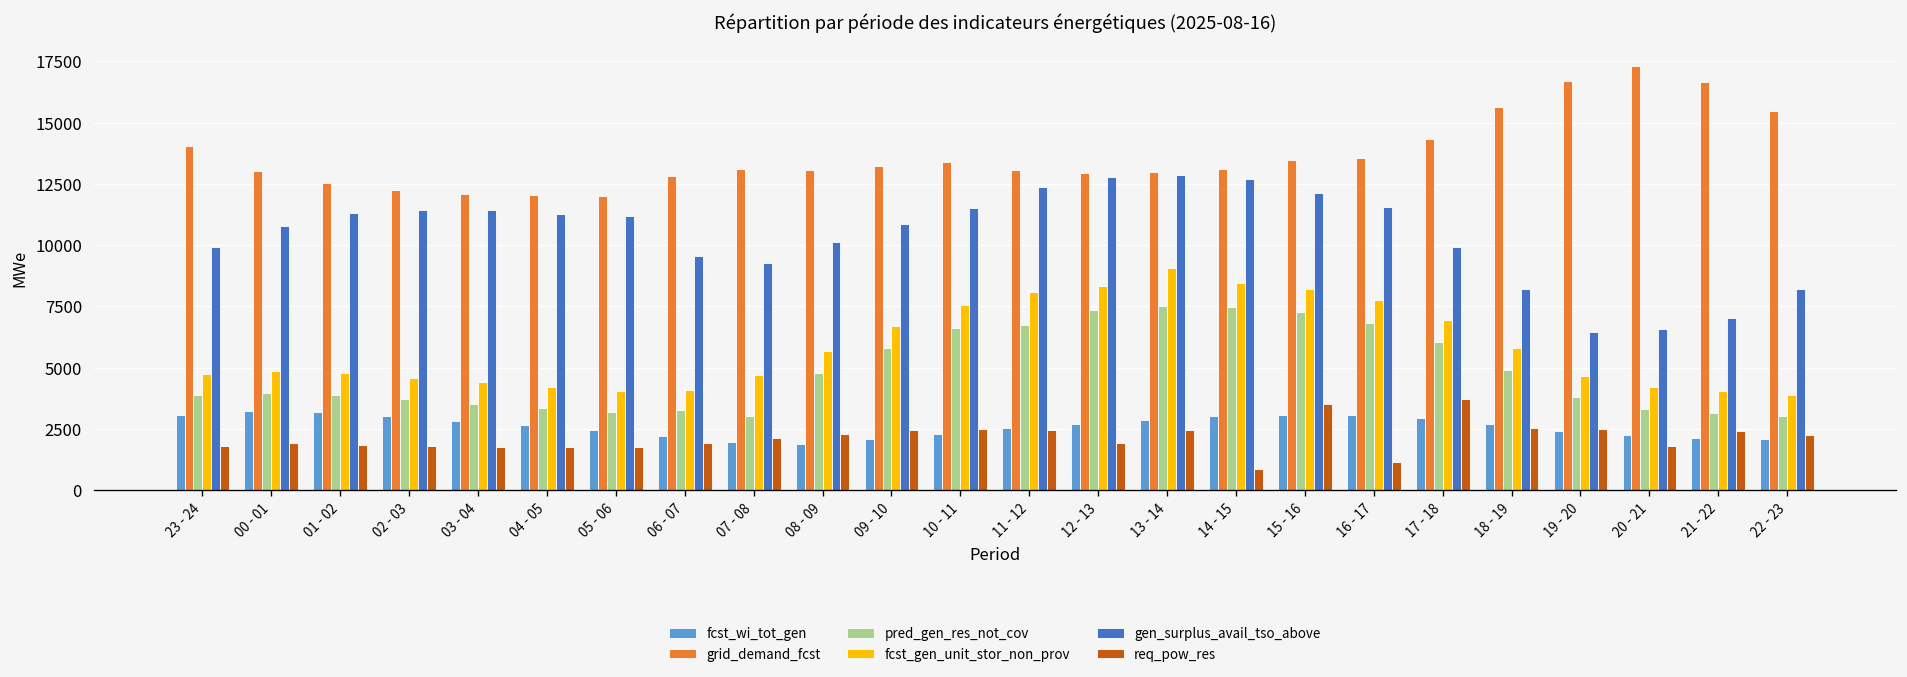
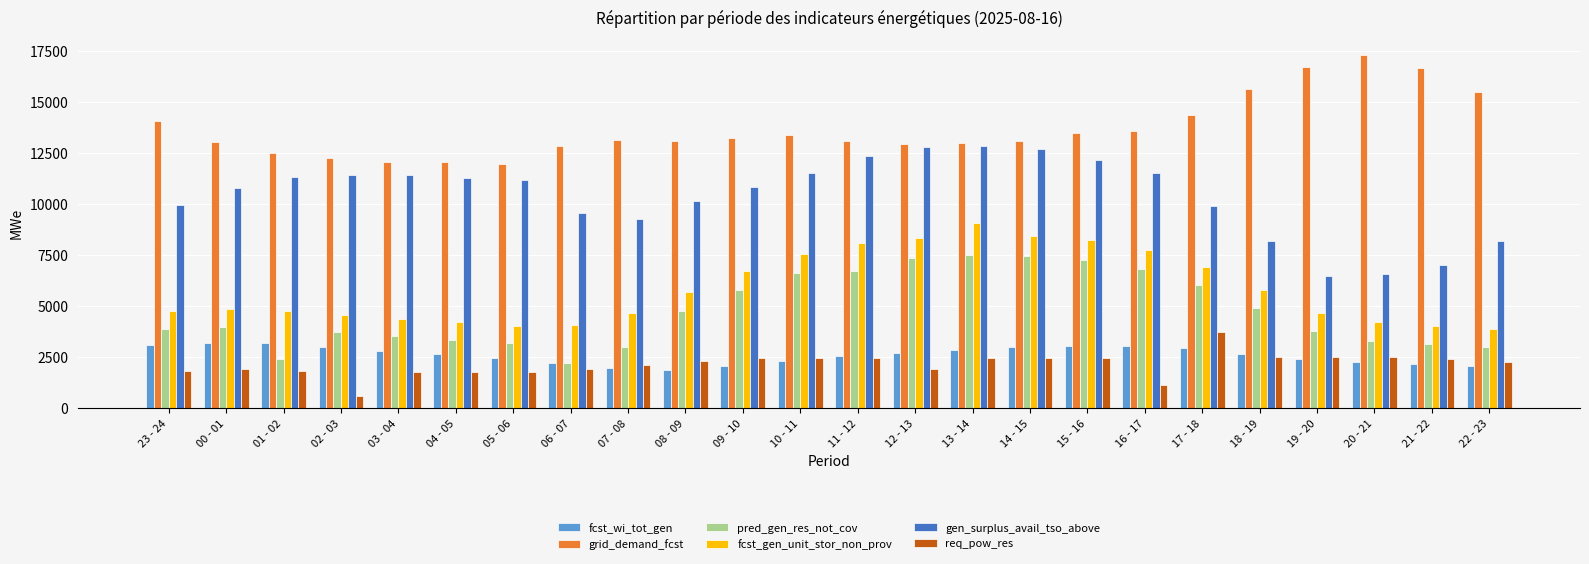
pred_gen_res_not_cov, 01 - 02: 3900 -> 2400
req_pow_res, 02 - 03: 1800 -> 600
pred_gen_res_not_cov, 06 - 07: 3300 -> 2200
req_pow_res, 14 - 15: 800 -> 2500
req_pow_res, 15 - 16: 3500 -> 2500
req_pow_res, 20 - 21: 1800 -> 2500
